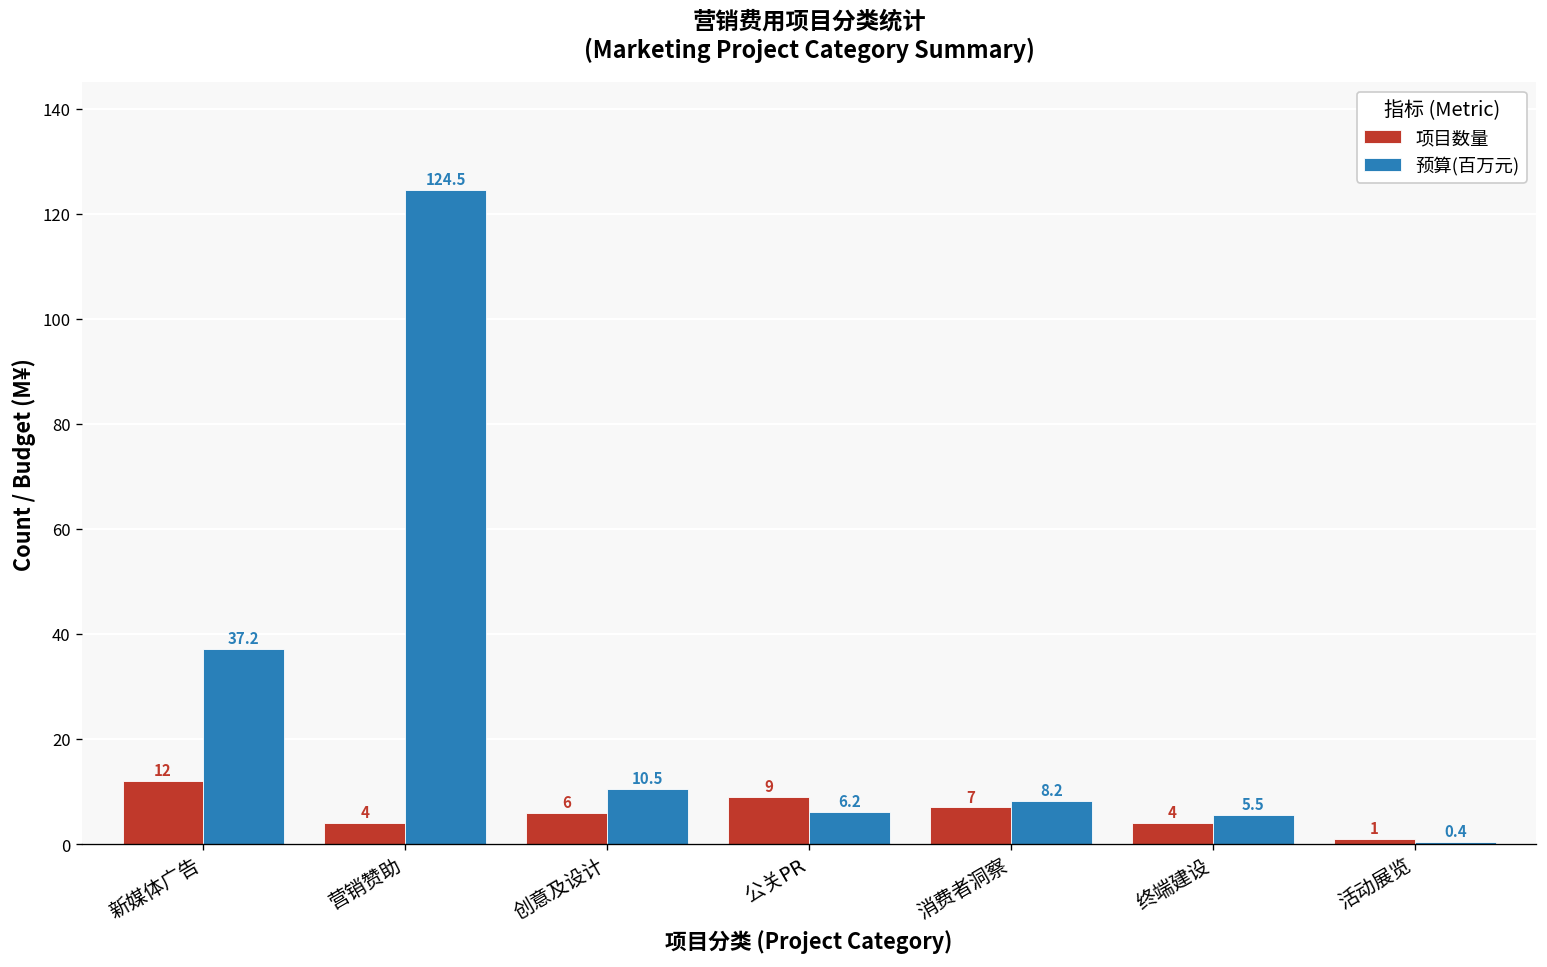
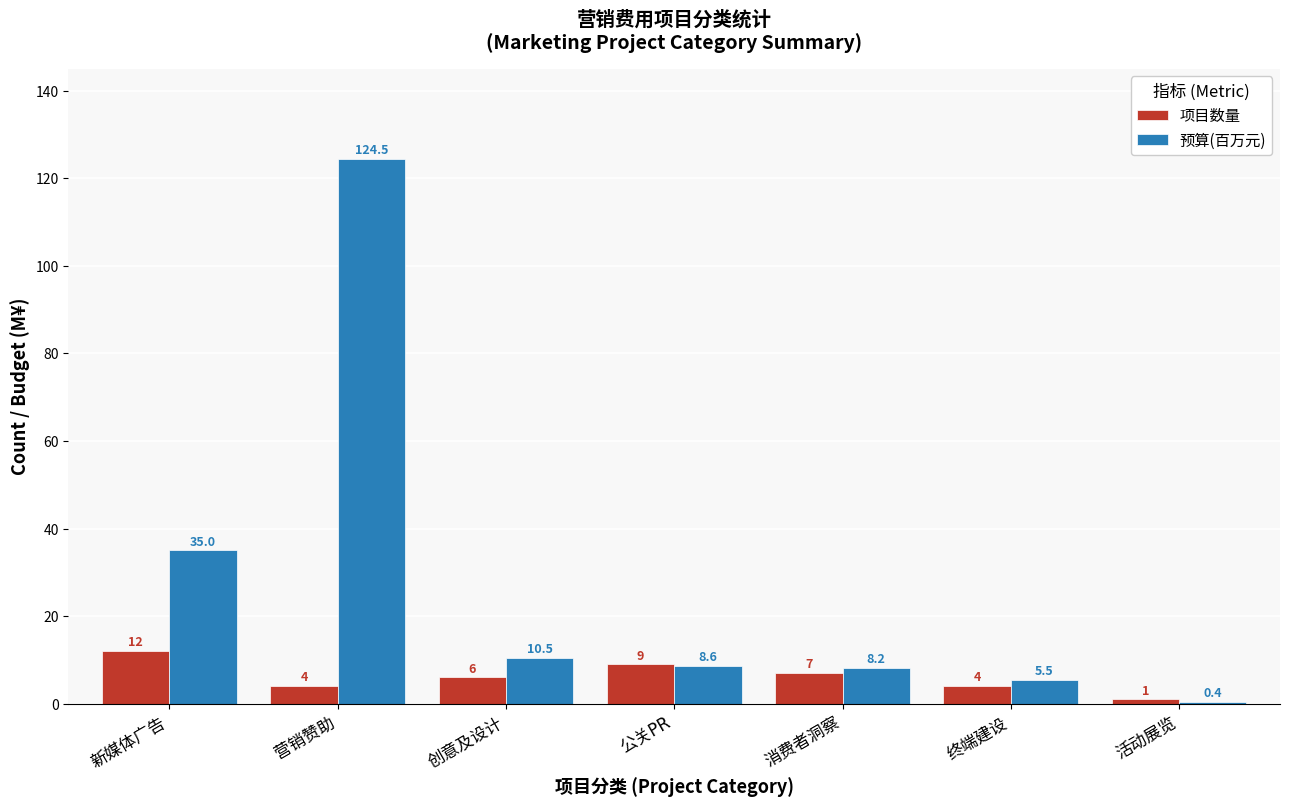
预算(百万元), 新媒体广告: 37.2 -> 35.0
预算(百万元), 公关PR: 6.2 -> 8.6
